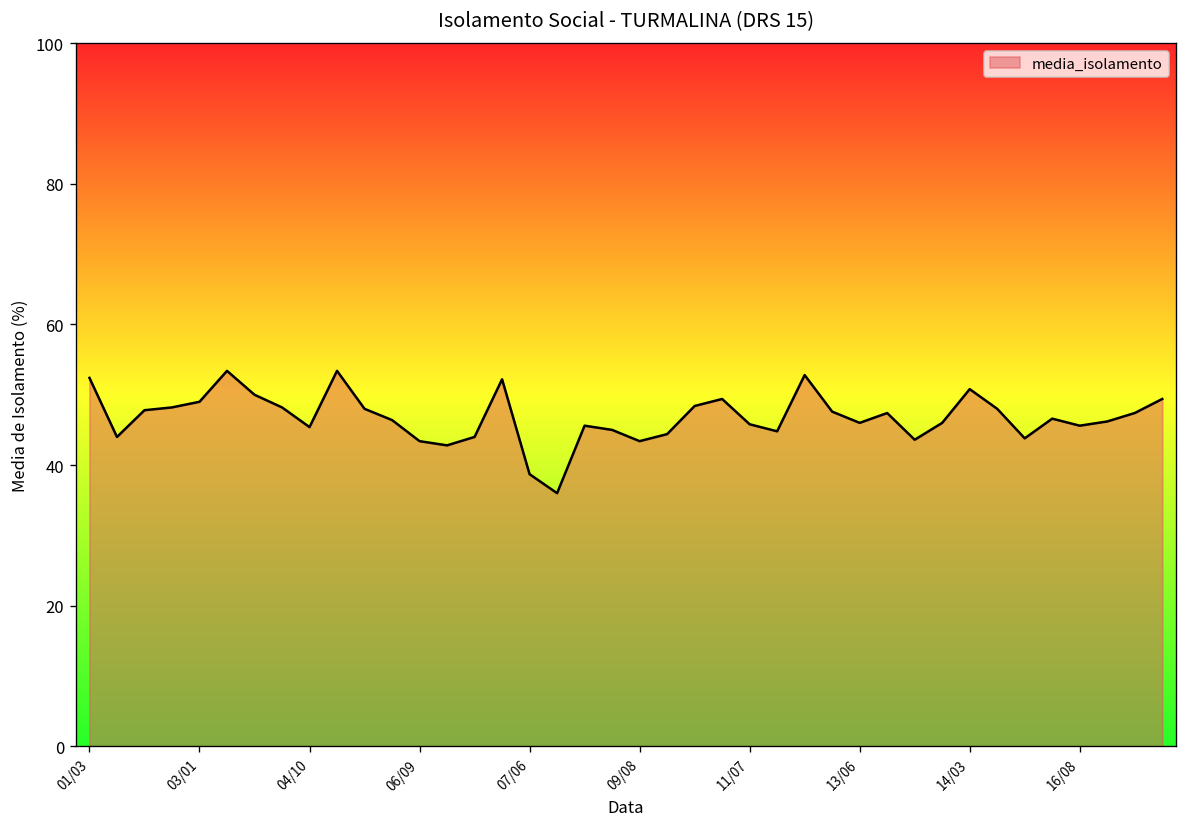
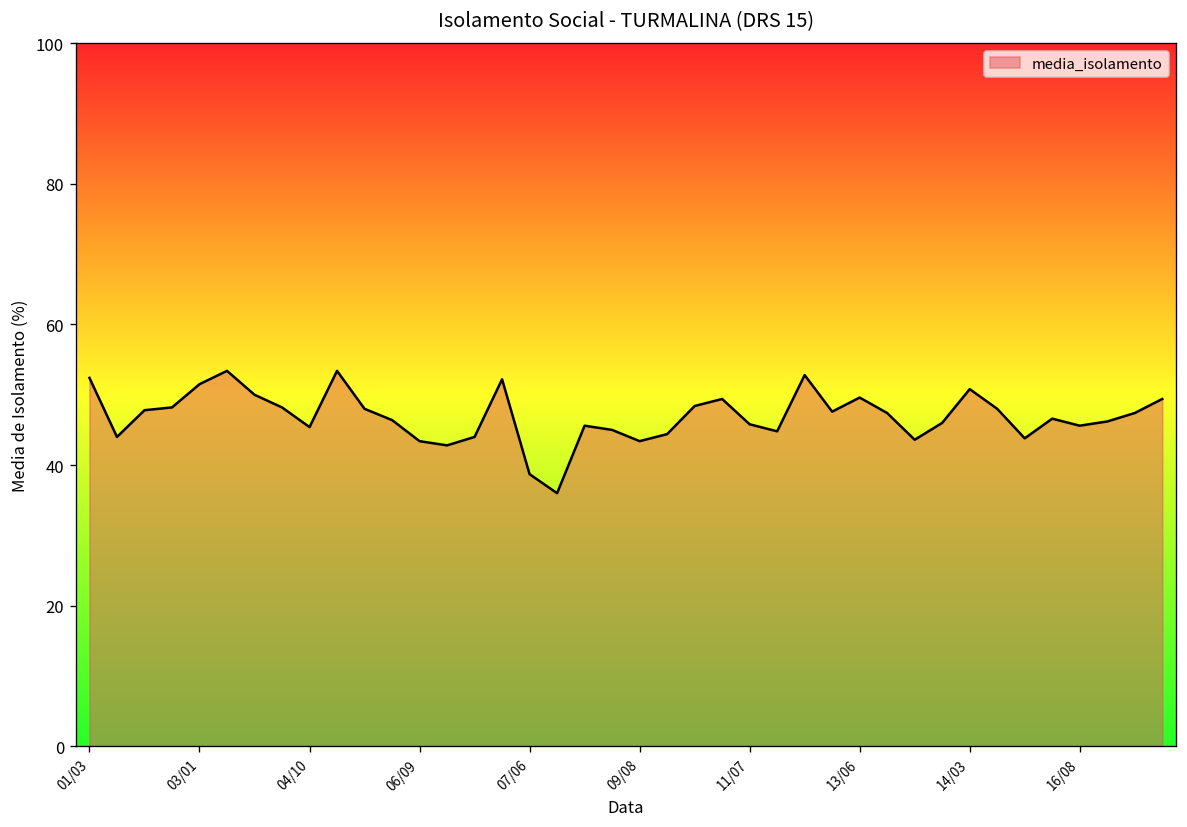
03/01: 49 -> 52
13/06: 46 -> 50
